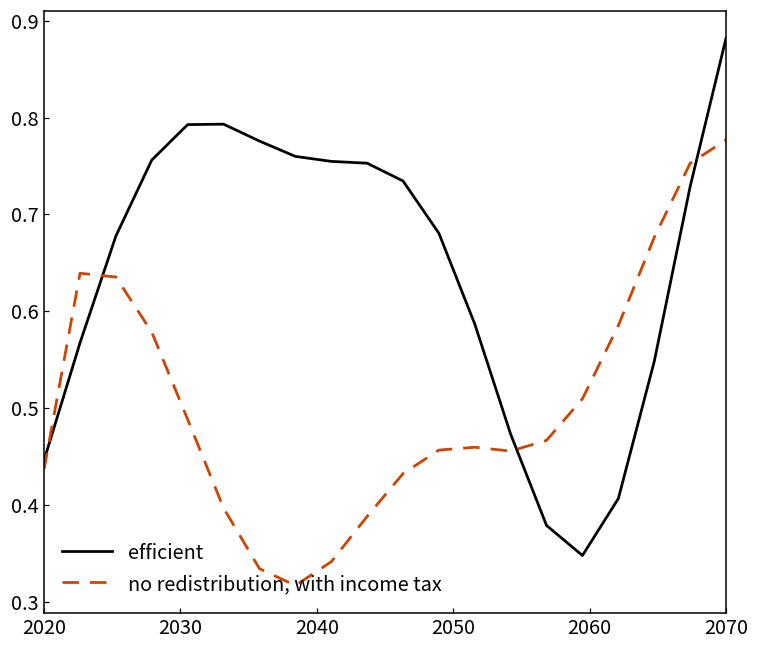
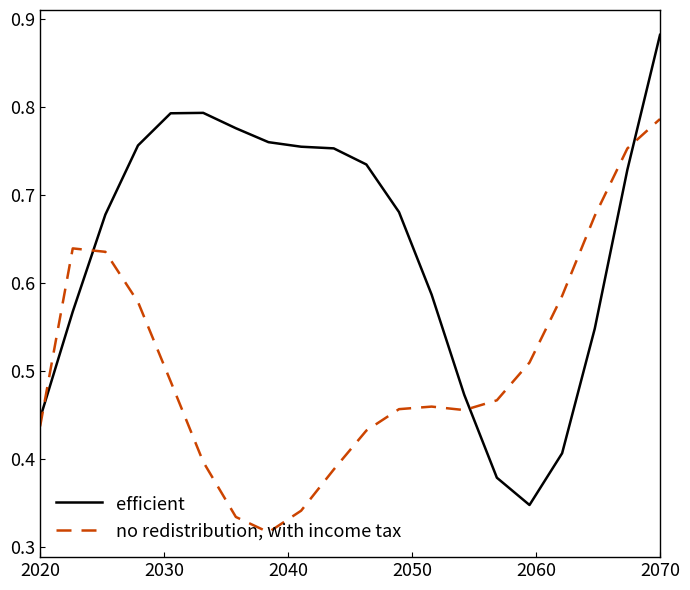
no redistribution, with income tax, 2070: 0.78 -> 0.79
